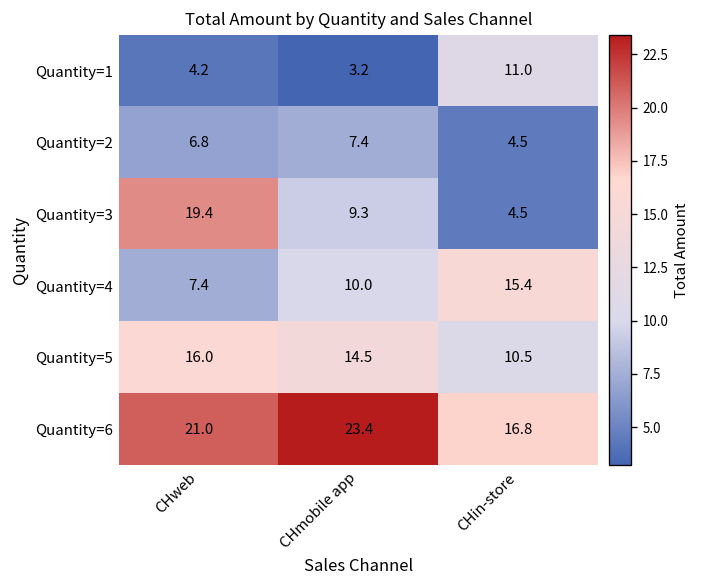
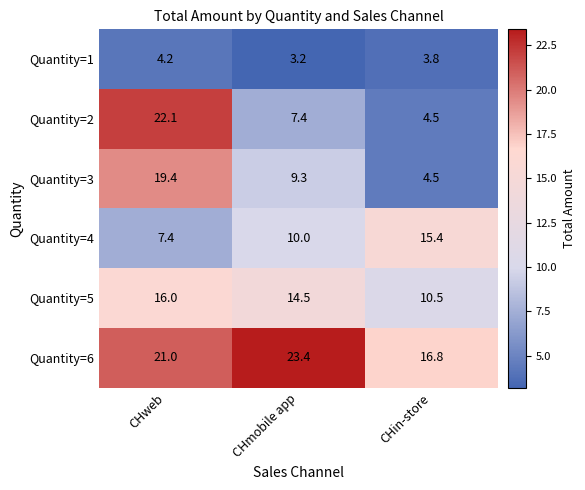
Quantity=1, CHin-store: 11.0 -> 3.8
Quantity=2, CHweb: 6.8 -> 22.1
